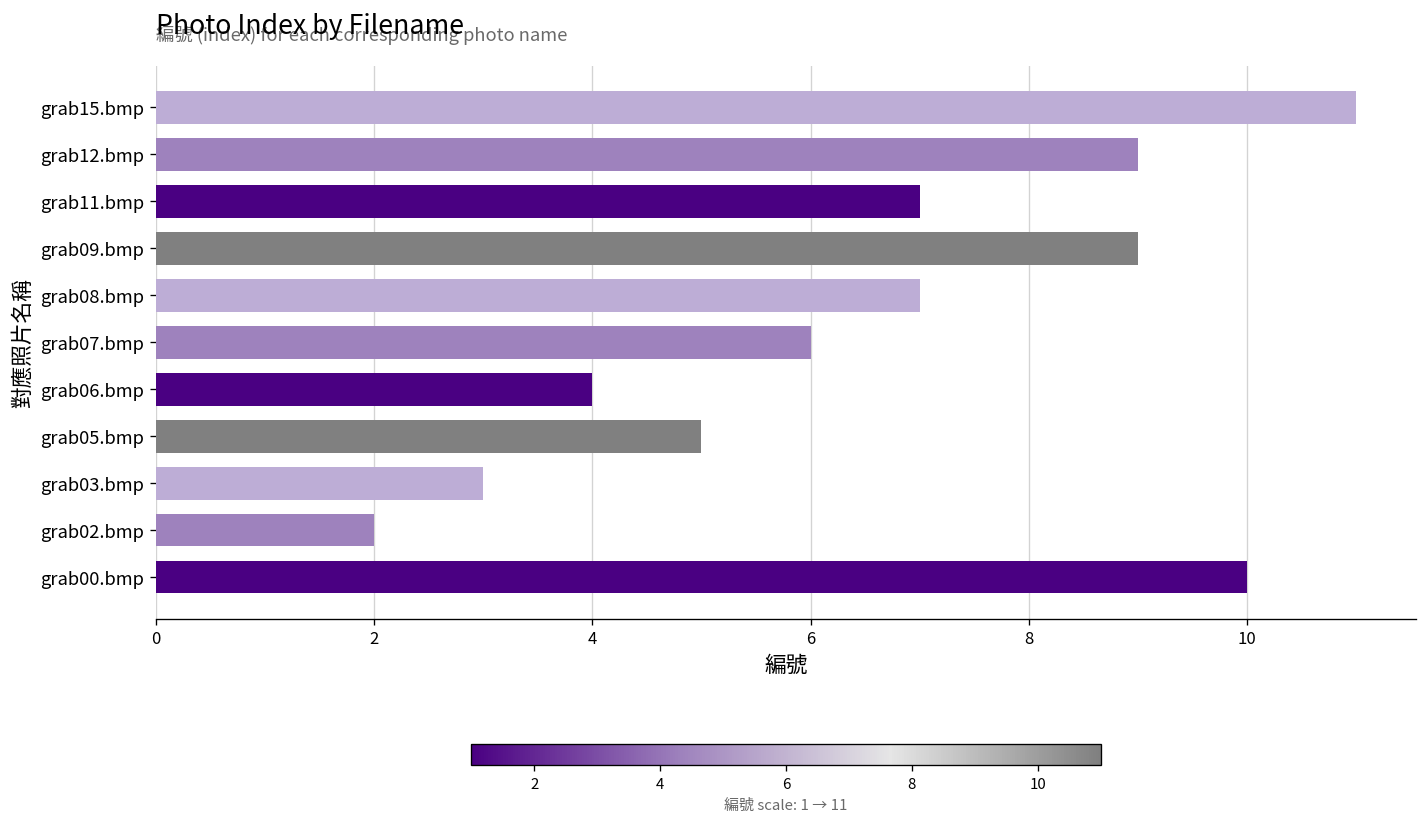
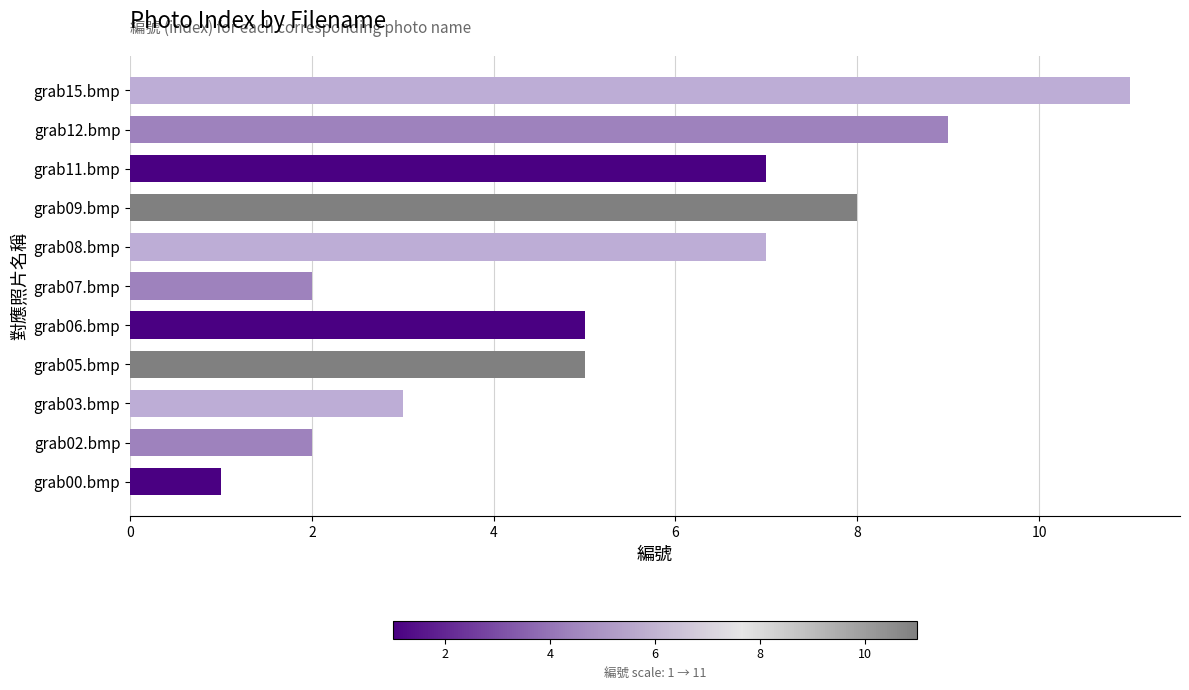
grab09.bmp: 9 -> 8
grab07.bmp: 6 -> 2
grab06.bmp: 4 -> 5
grab00.bmp: 10 -> 1
